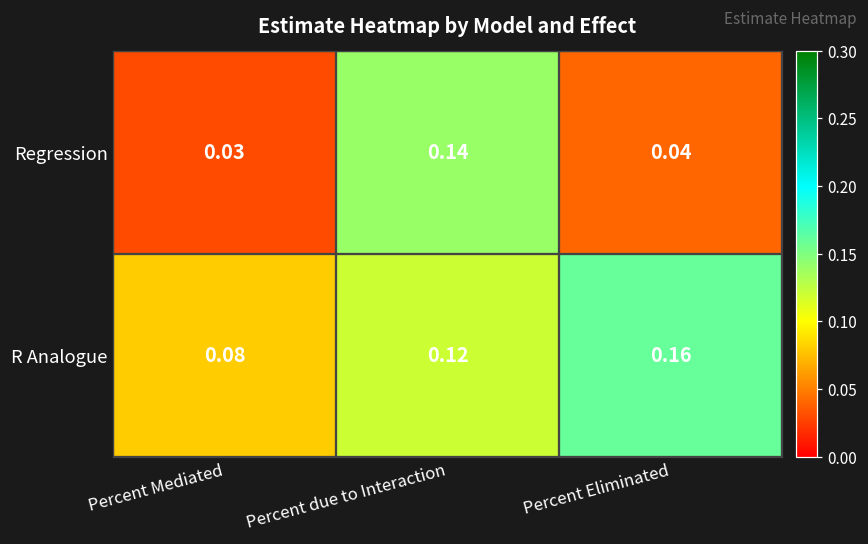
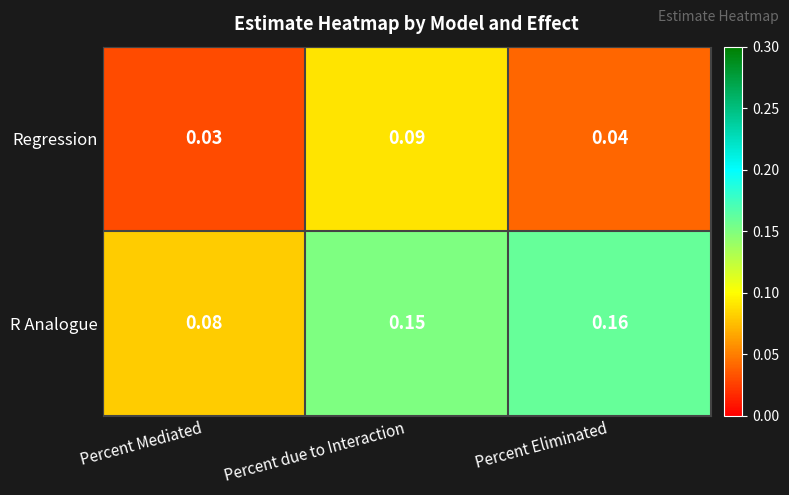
Regression, Percent due to Interaction: 0.14 -> 0.09
R Analogue, Percent due to Interaction: 0.12 -> 0.15
